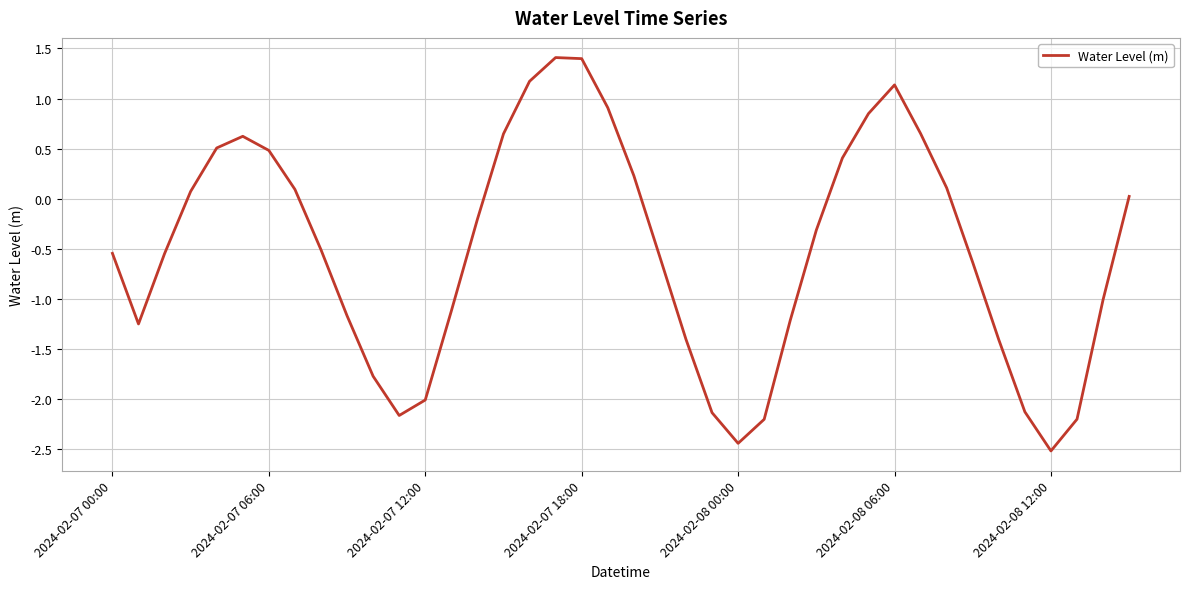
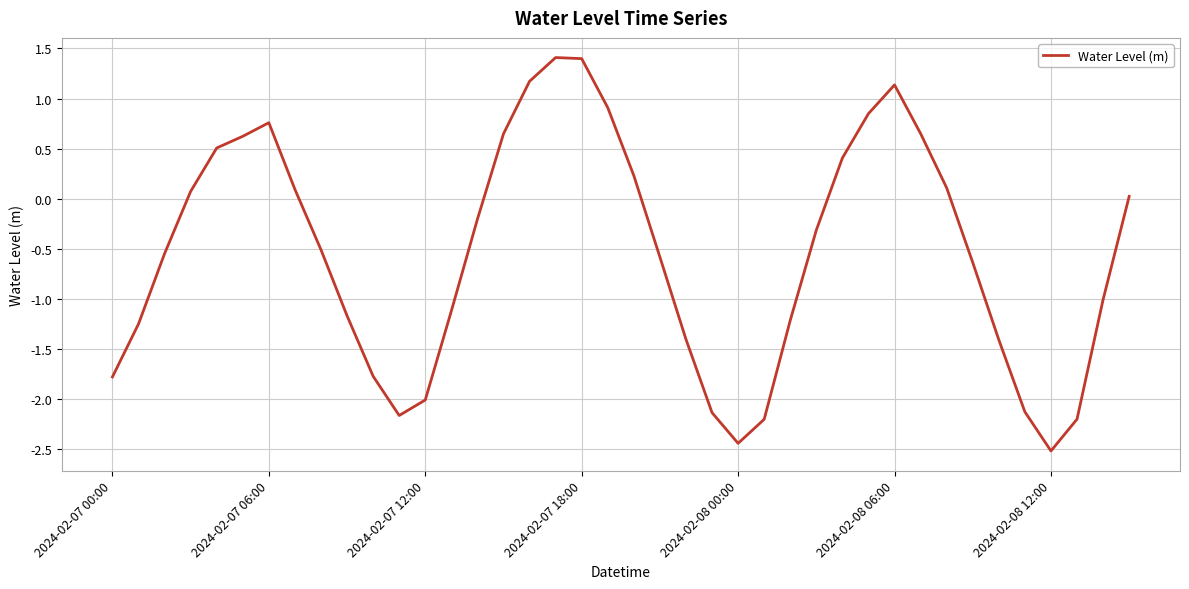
2024-02-07 00:00: -0.54 -> -1.78
2024-02-07 06:00: 0.48 -> 0.76
